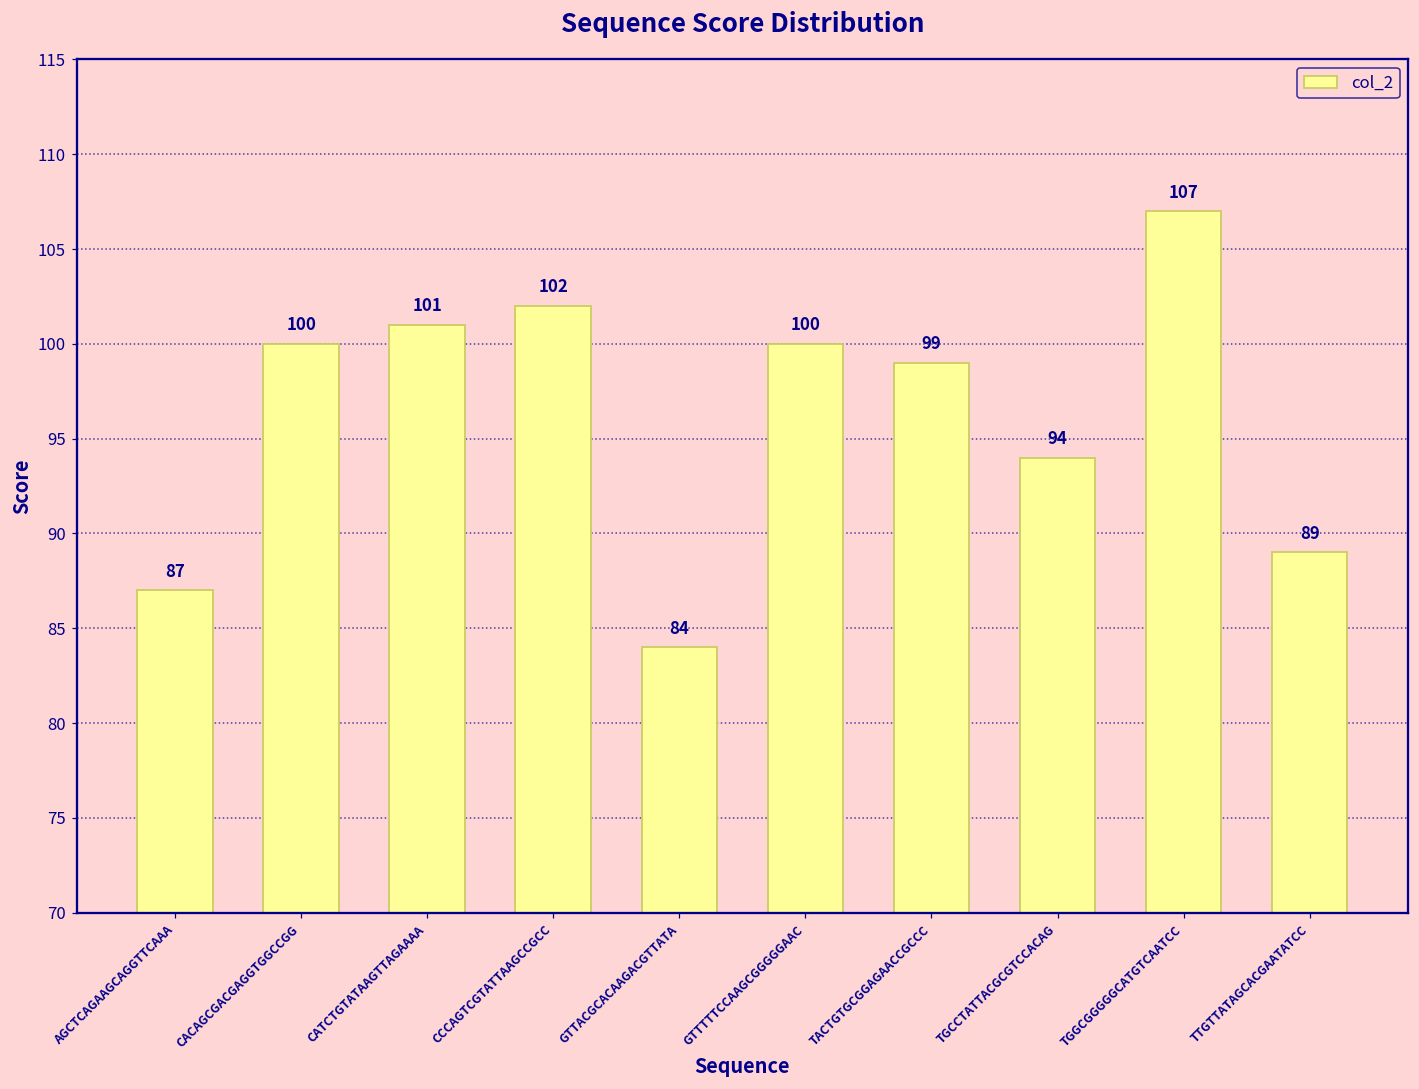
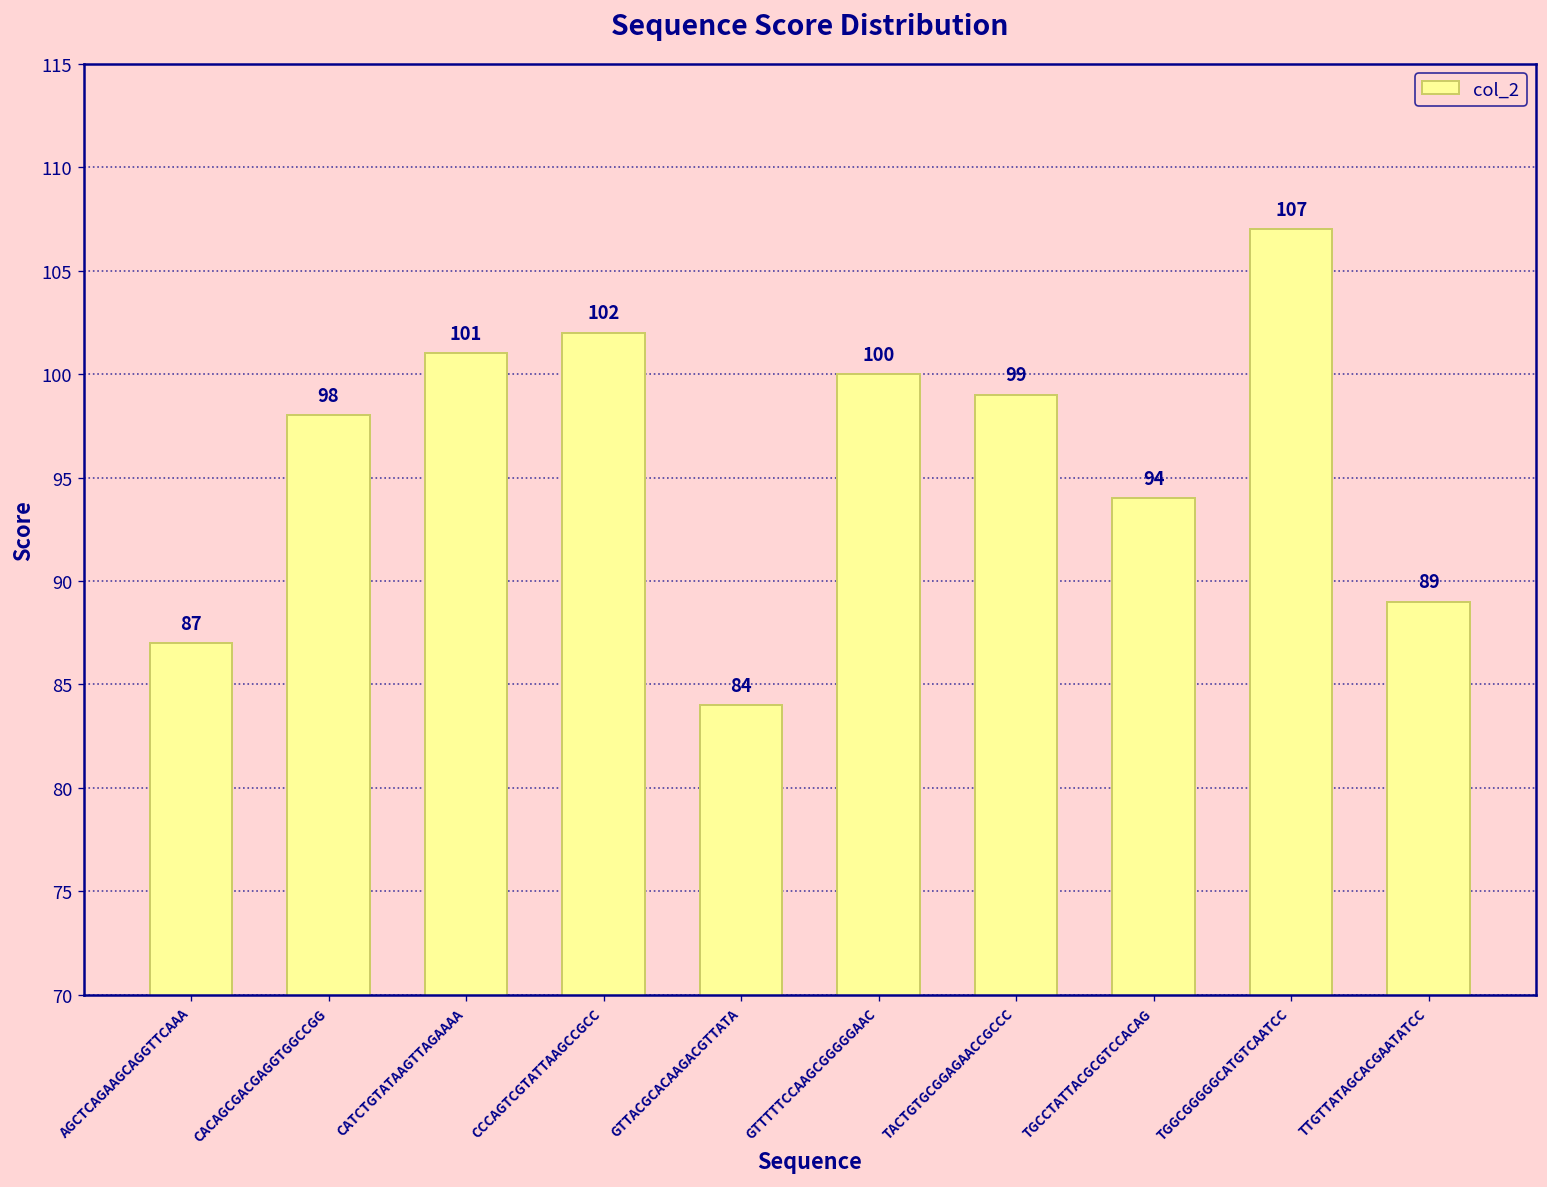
CACAGCGACGAGGTGGCCGG: 100 -> 98
